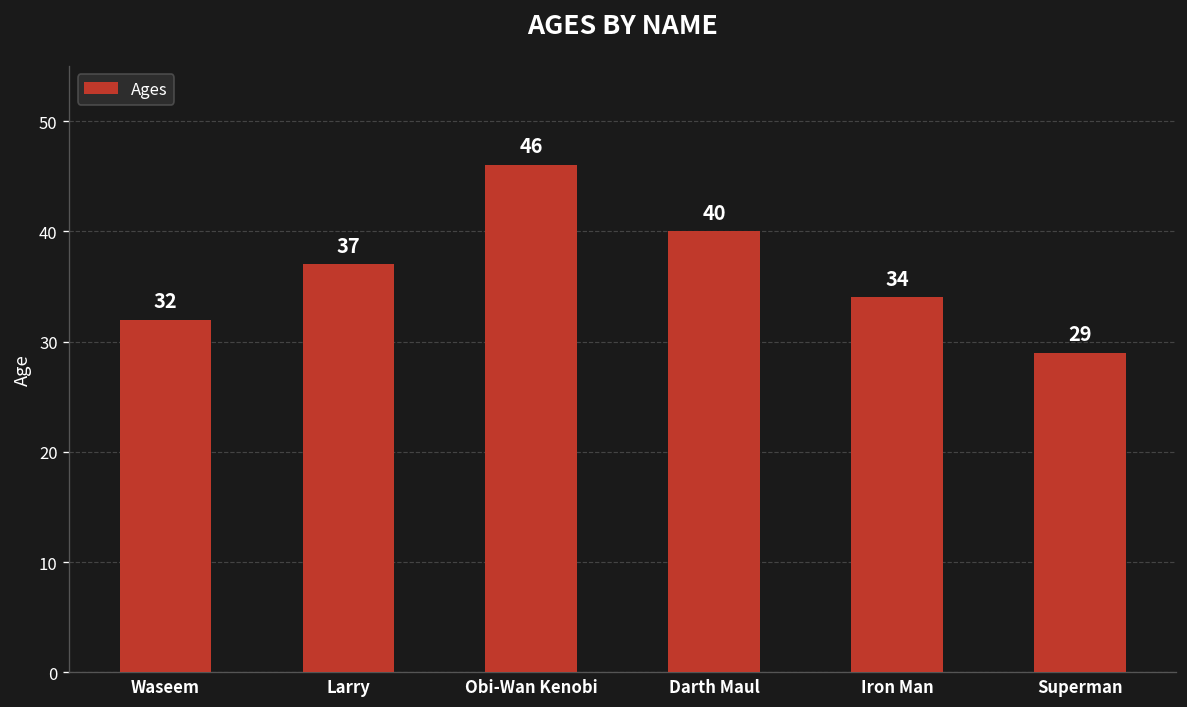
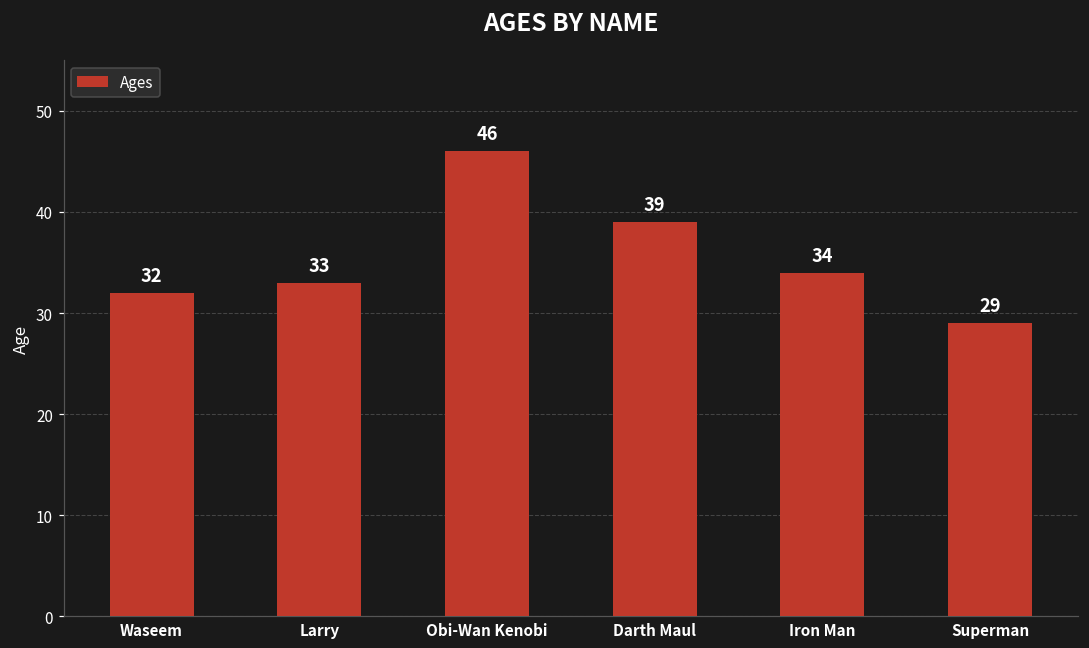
Larry: 37 -> 33
Darth Maul: 40 -> 39
